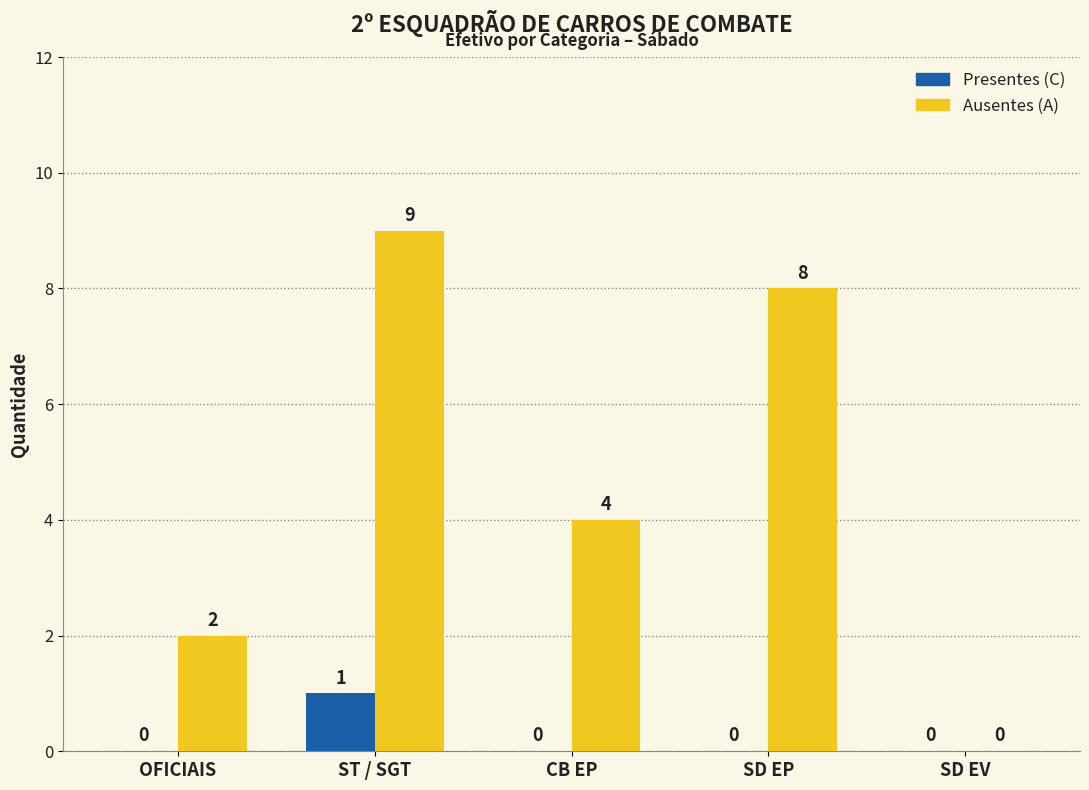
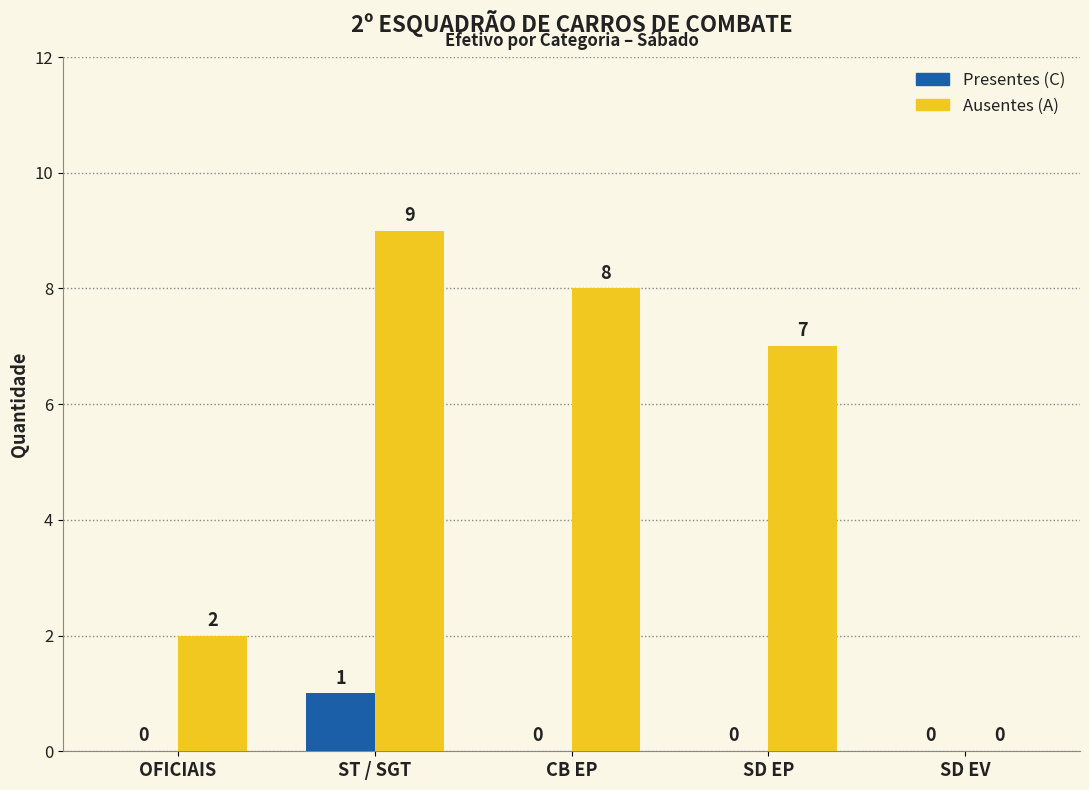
Ausentes (A), CB EP: 4 -> 8
Ausentes (A), SD EP: 8 -> 7
